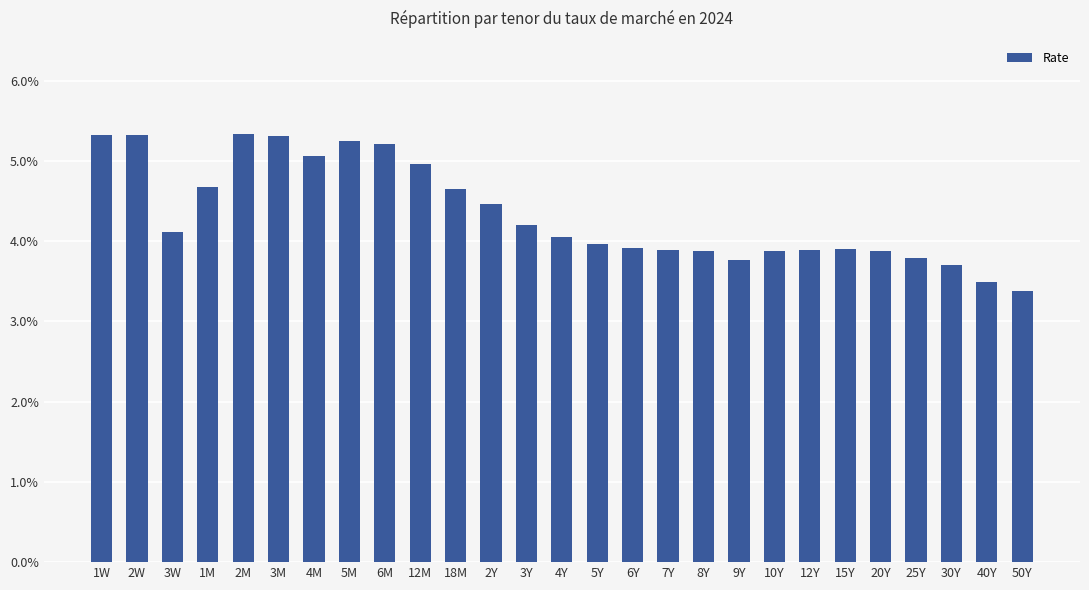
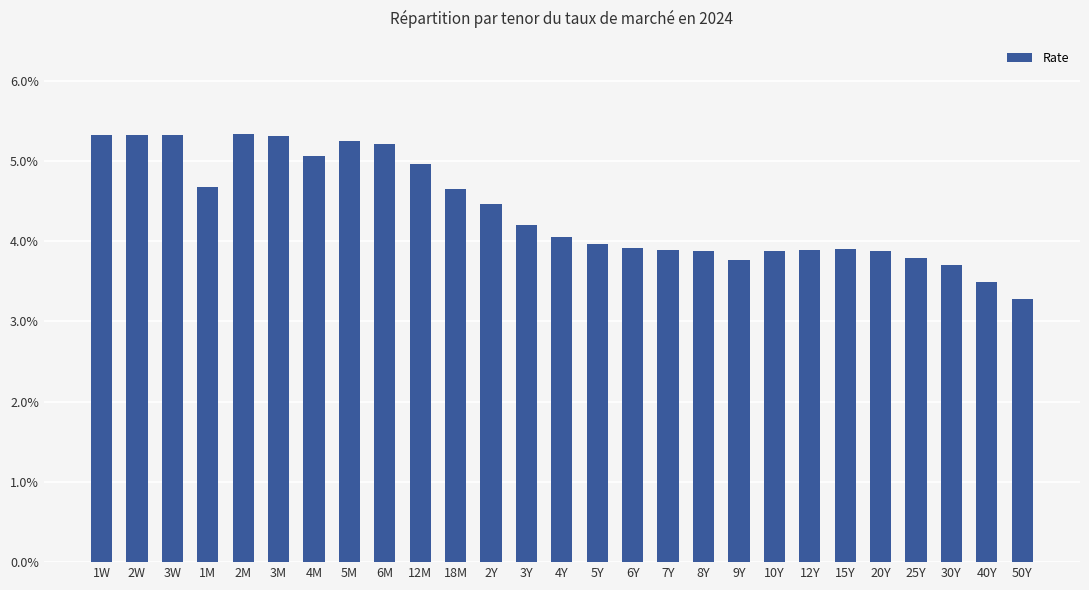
3W: 4.1% -> 5.3%
50Y: 3.4% -> 3.3%
